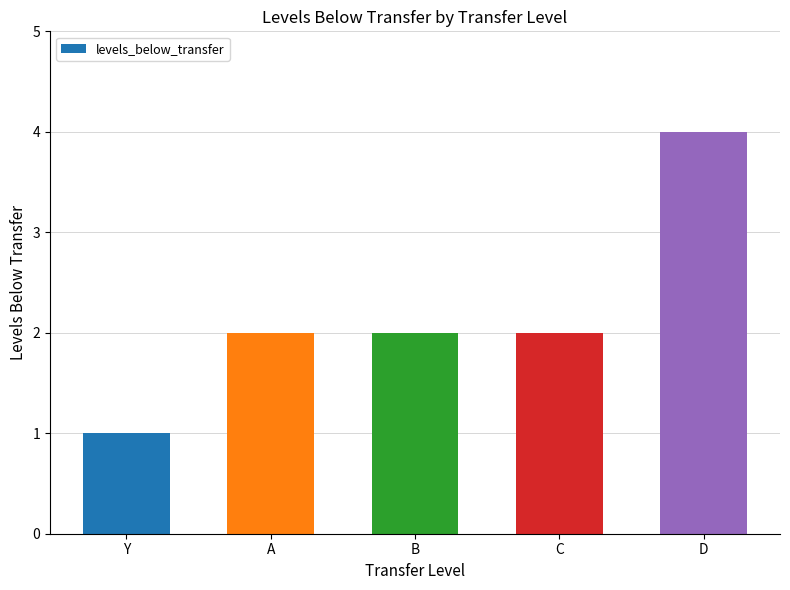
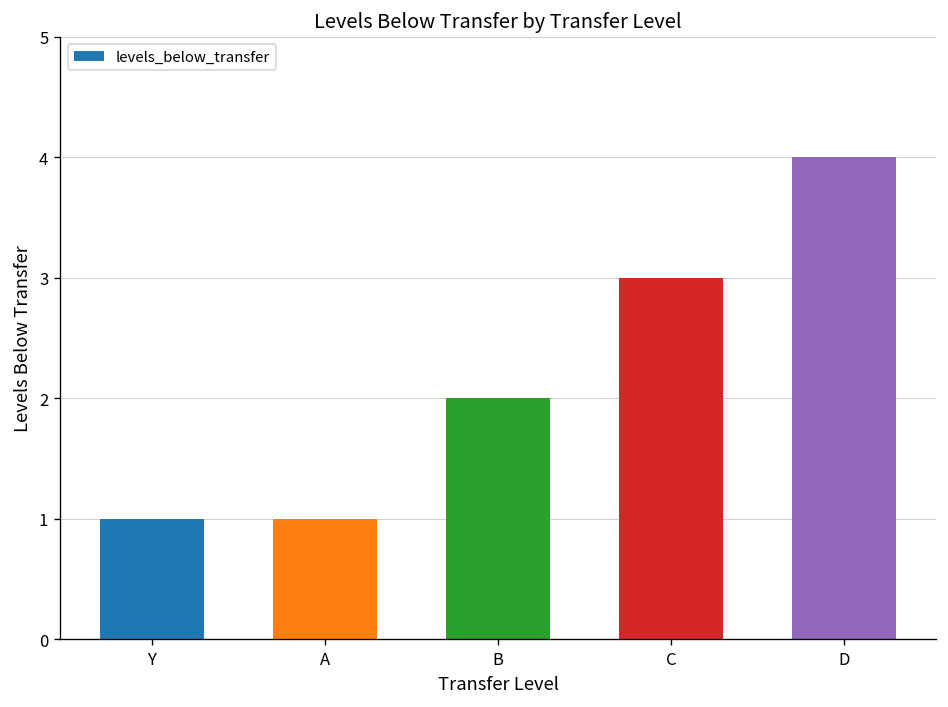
A: 2 -> 1
C: 2 -> 3
